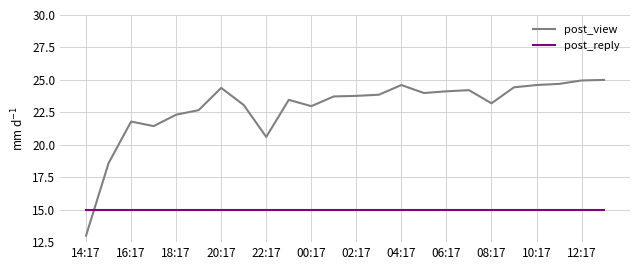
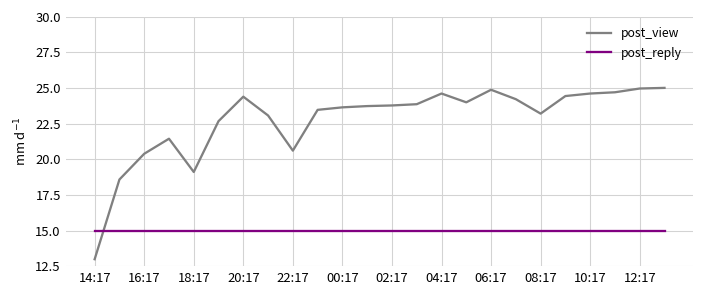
post_view, 16:17: 21.8 -> 20.4
post_view, 18:17: 22.3 -> 19.1
post_view, 00:17: 23.0 -> 23.6
post_view, 06:17: 24.1 -> 24.9
